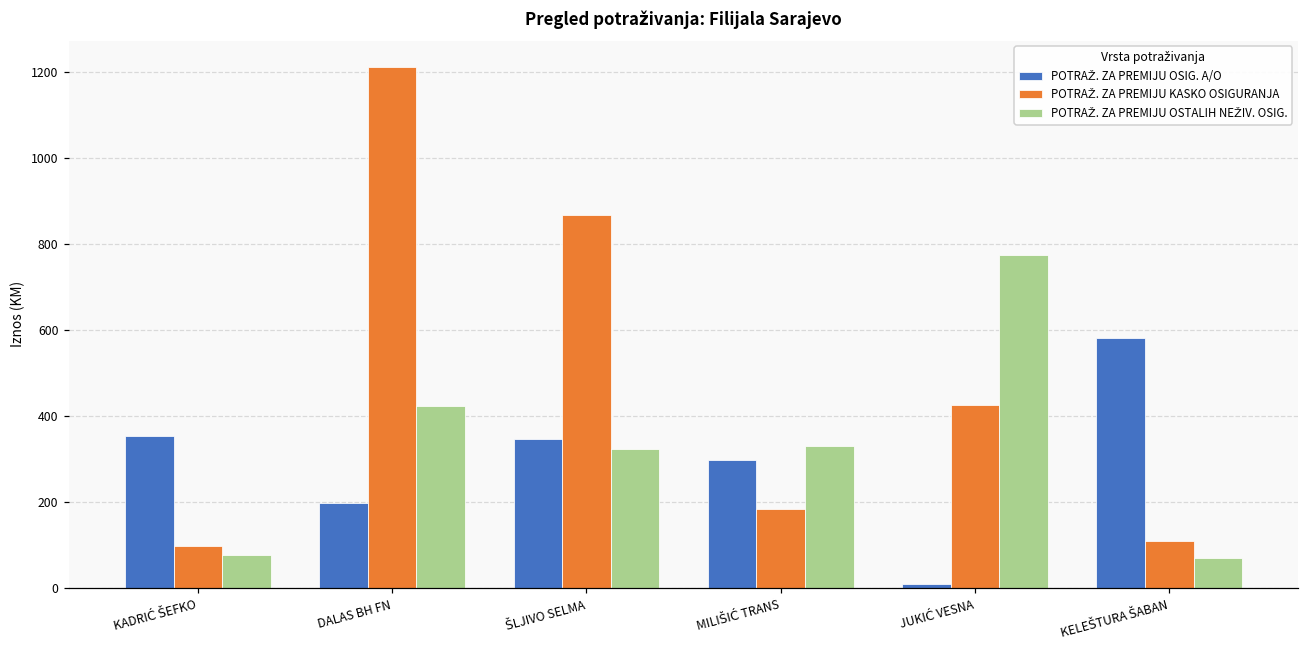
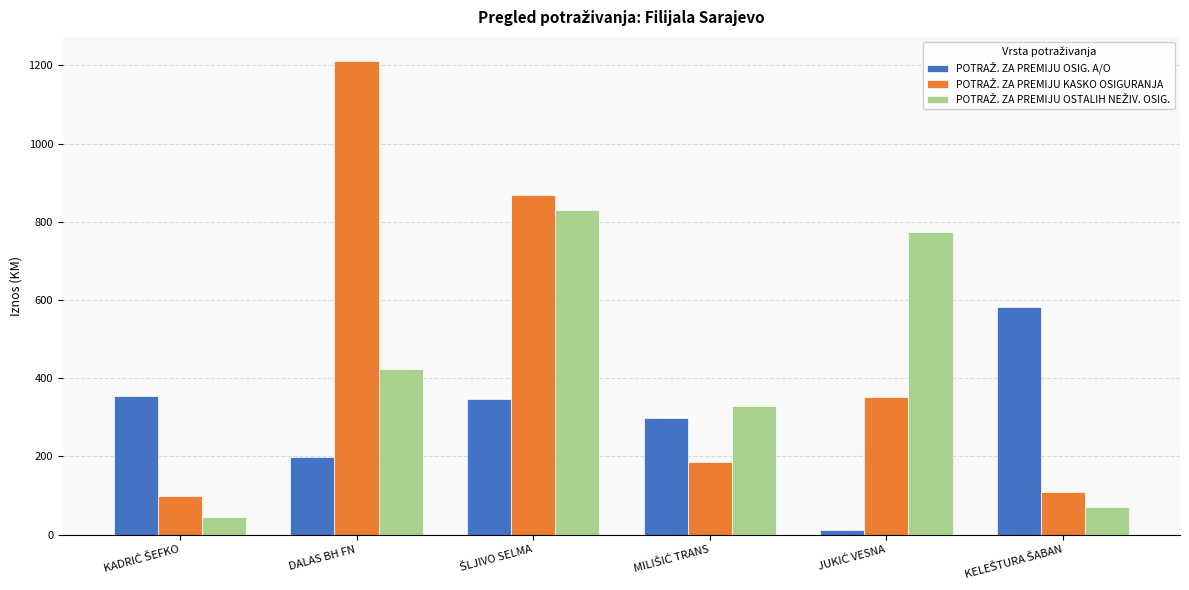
POTRAŽ. ZA PREMIJU OSTALIH NEŽIV. OSIG., KADRIĆ ŠEFKO: 80 -> 40
POTRAŽ. ZA PREMIJU OSTALIH NEŽIV. OSIG., ŠLJIVO SELMA: 320 -> 830
POTRAŽ. ZA PREMIJU KASKO OSIGURANJA, JUKIĆ VESNA: 430 -> 350
